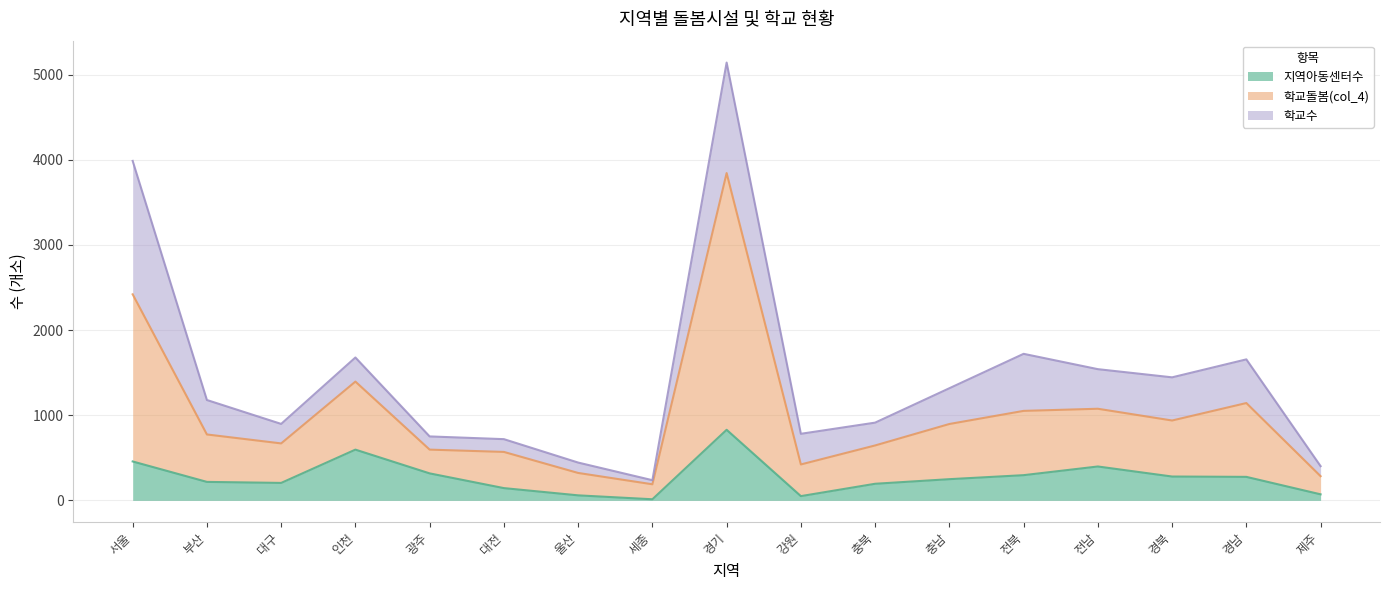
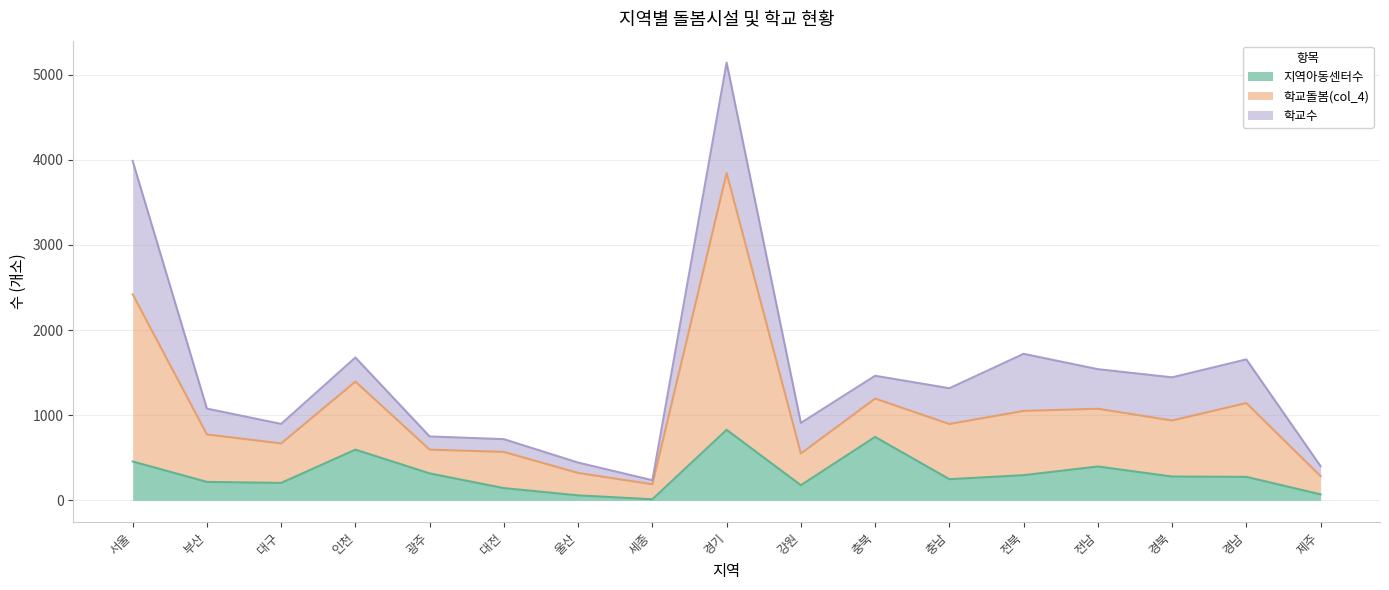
학교수, 부산: 400 -> 300
지역아동센터수, 강원: 0 -> 200
지역아동센터수, 충북: 200 -> 700
